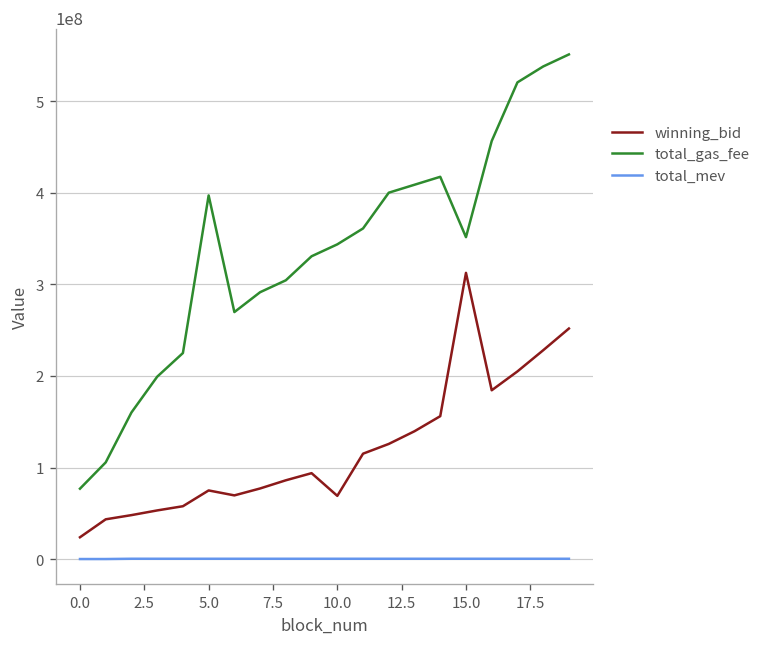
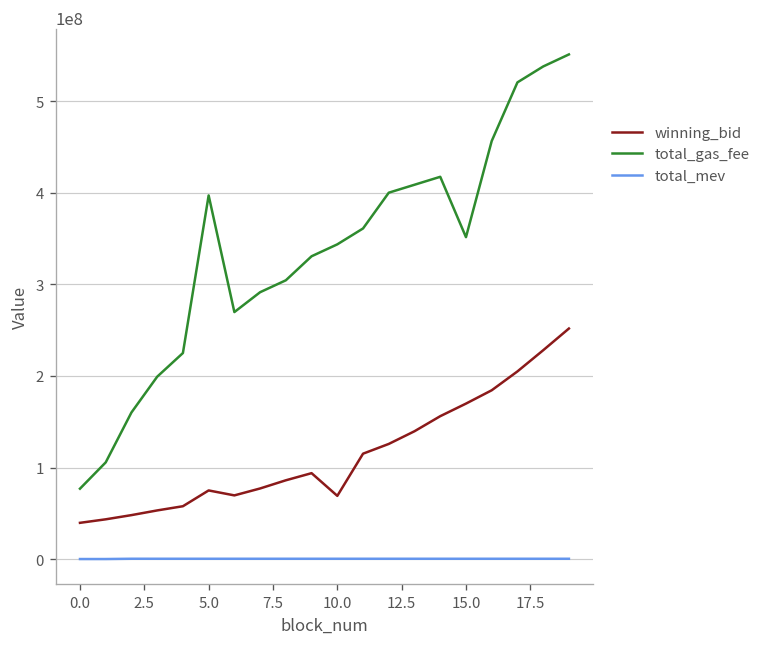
winning_bid, 0.0: 20000000 -> 40000000
winning_bid, 15.0: 310000000 -> 170000000
